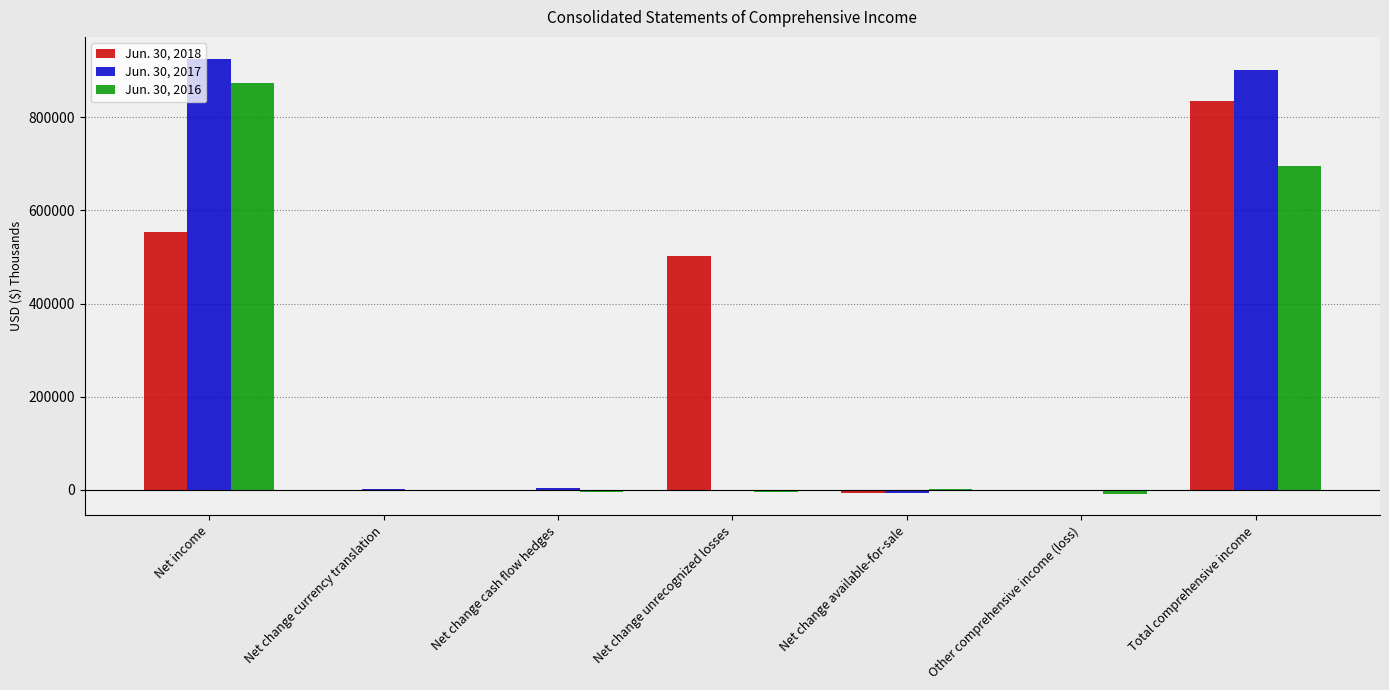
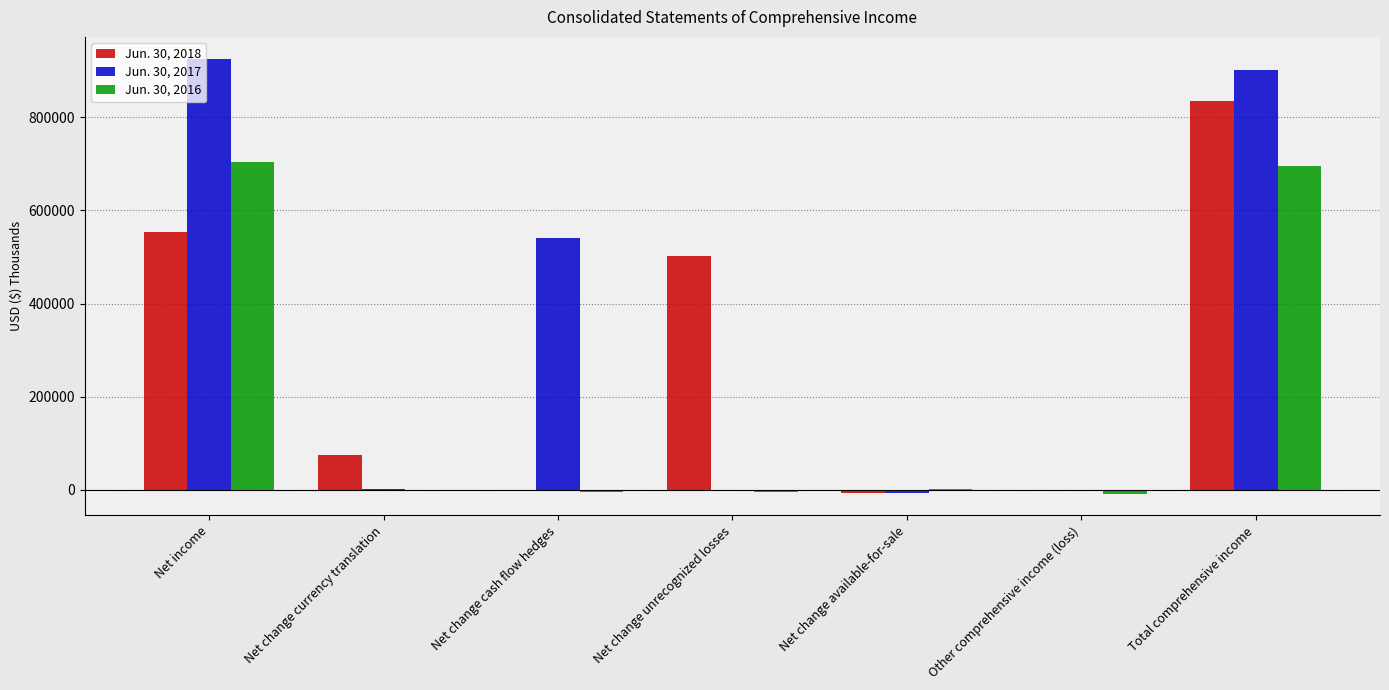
Jun. 30, 2016, Net income: 870000 -> 700000
Jun. 30, 2018, Net change currency translation: 0 -> 70000
Jun. 30, 2017, Net change cash flow hedges: 0 -> 540000
